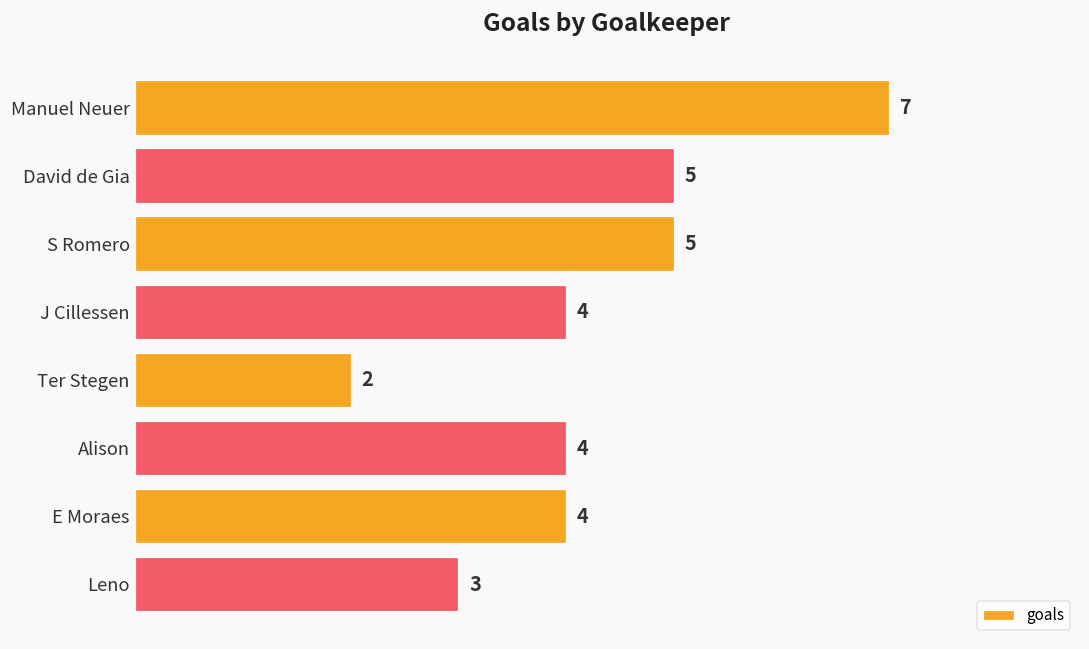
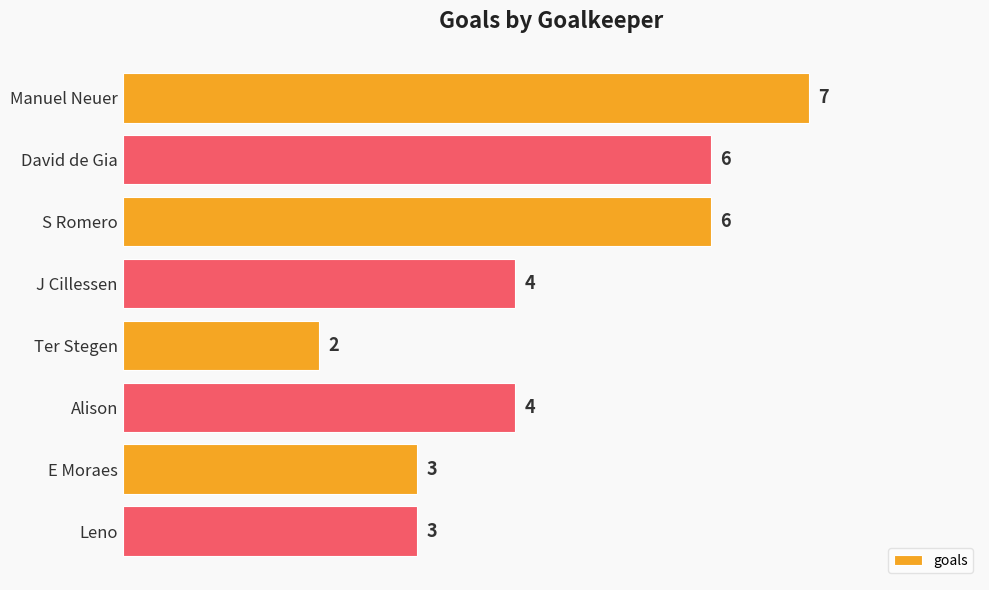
David de Gia: 5 -> 6
S Romero: 5 -> 6
E Moraes: 4 -> 3
